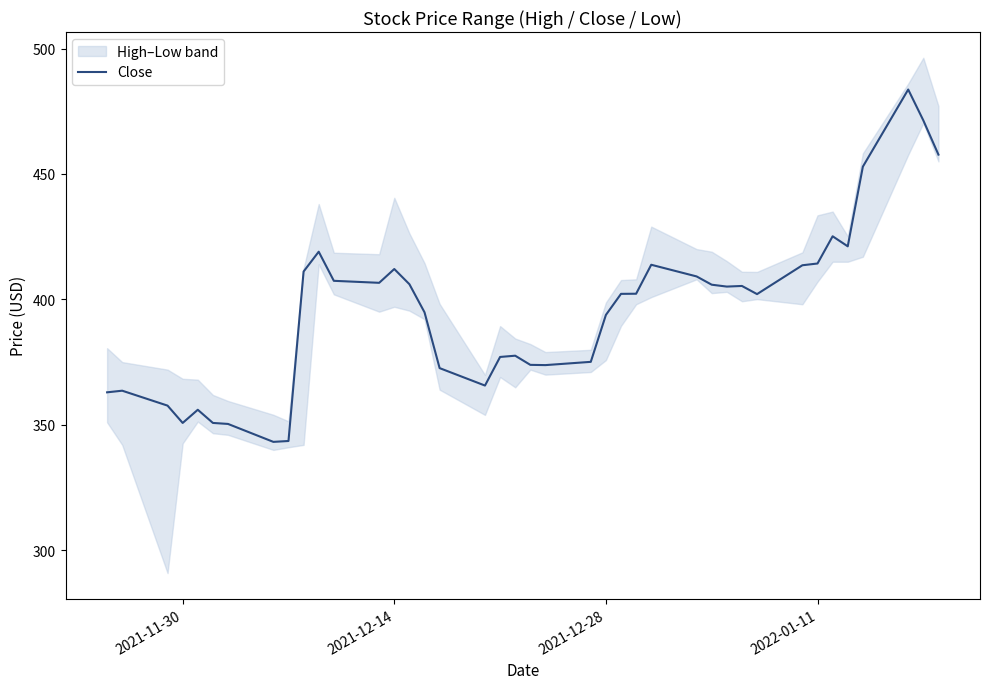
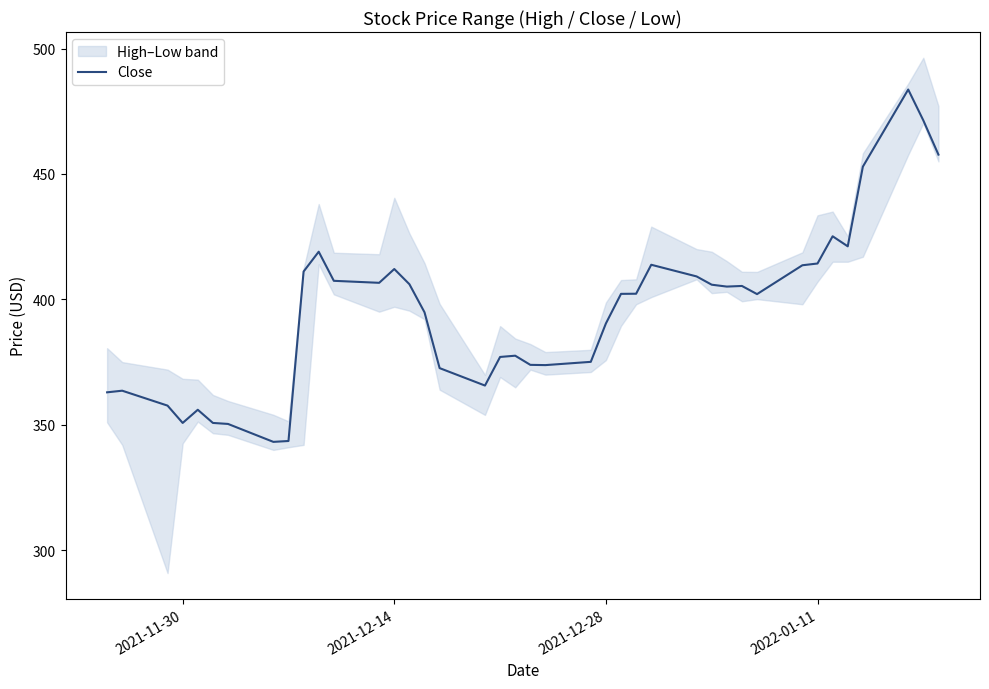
Close, 2021-12-28: 394 -> 390
